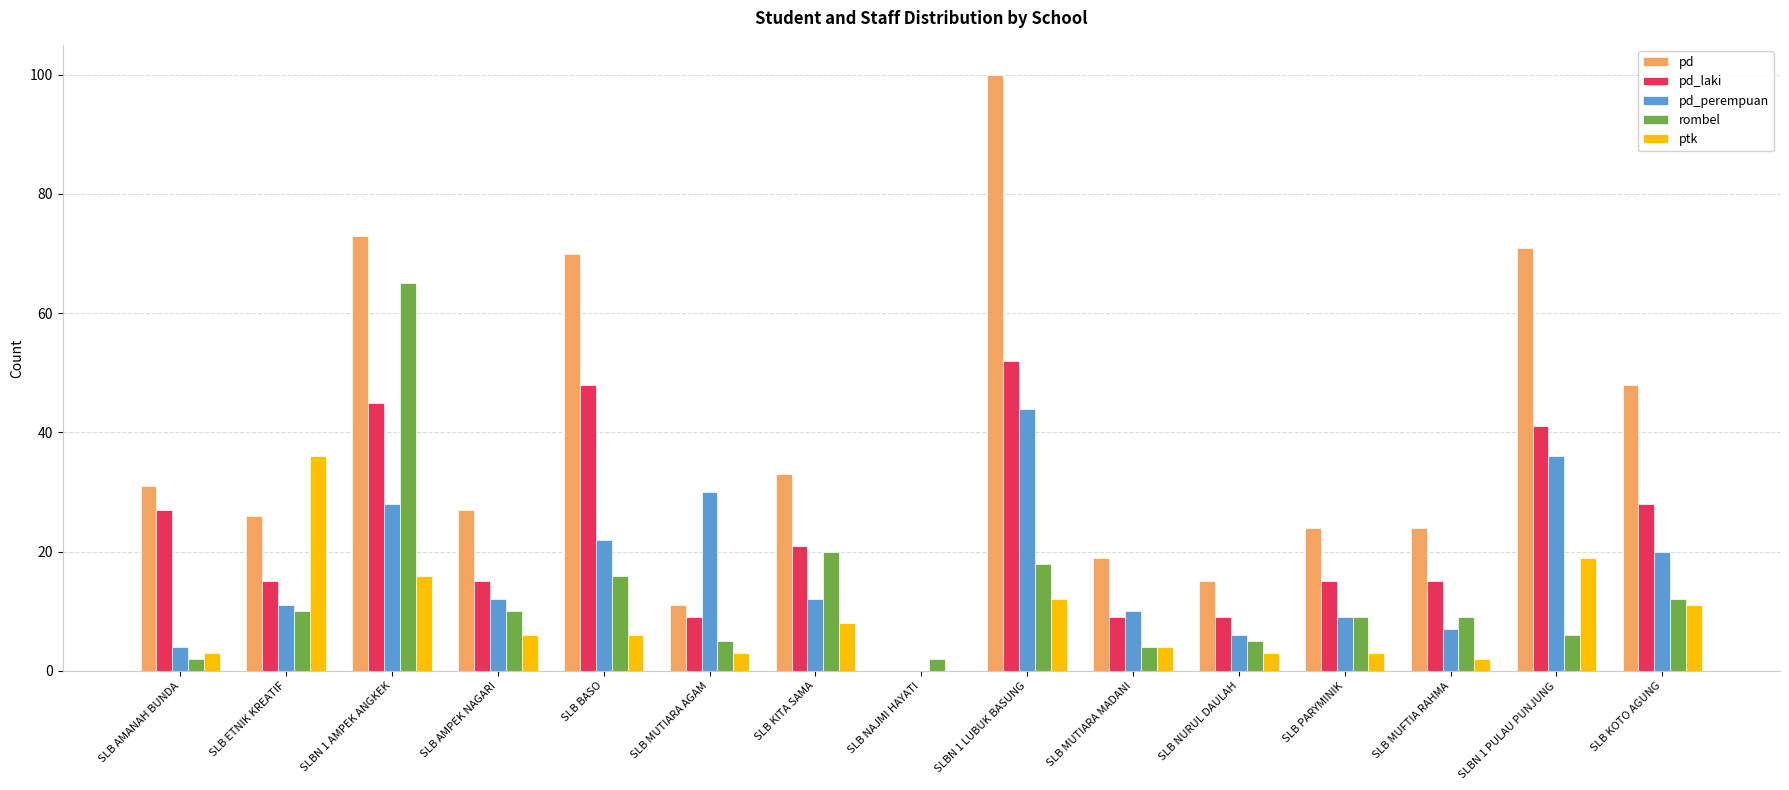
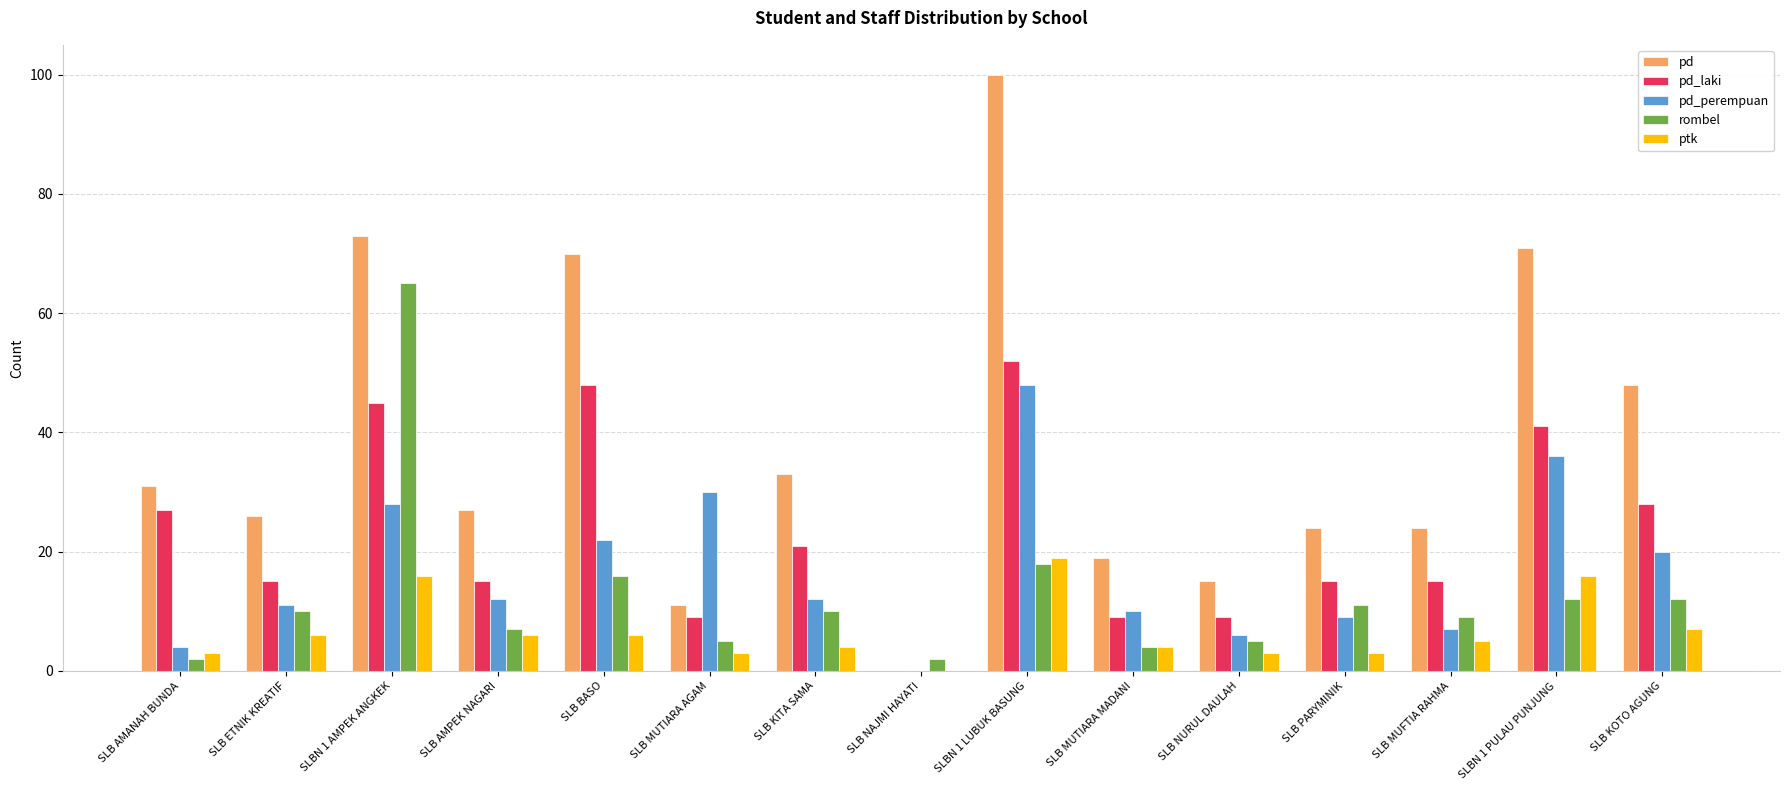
ptk, SLB ETNIK KREATIF: 36 -> 6
rombel, SLB AMPEK NAGARI: 10 -> 7
rombel, SLB KITA SAMA: 20 -> 10
ptk, SLB KITA SAMA: 8 -> 4
pd_perempuan, SLBN 1 LUBUK BASUNG: 44 -> 48
ptk, SLBN 1 LUBUK BASUNG: 12 -> 19
rombel, SLB PARYMINIK: 9 -> 11
ptk, SLB MUFTIA RAHMA: 2 -> 5
rombel, SLBN 1 PULAU PUNJUNG: 6 -> 12
ptk, SLBN 1 PULAU PUNJUNG: 19 -> 16
ptk, SLB KOTO AGUNG: 11 -> 7
